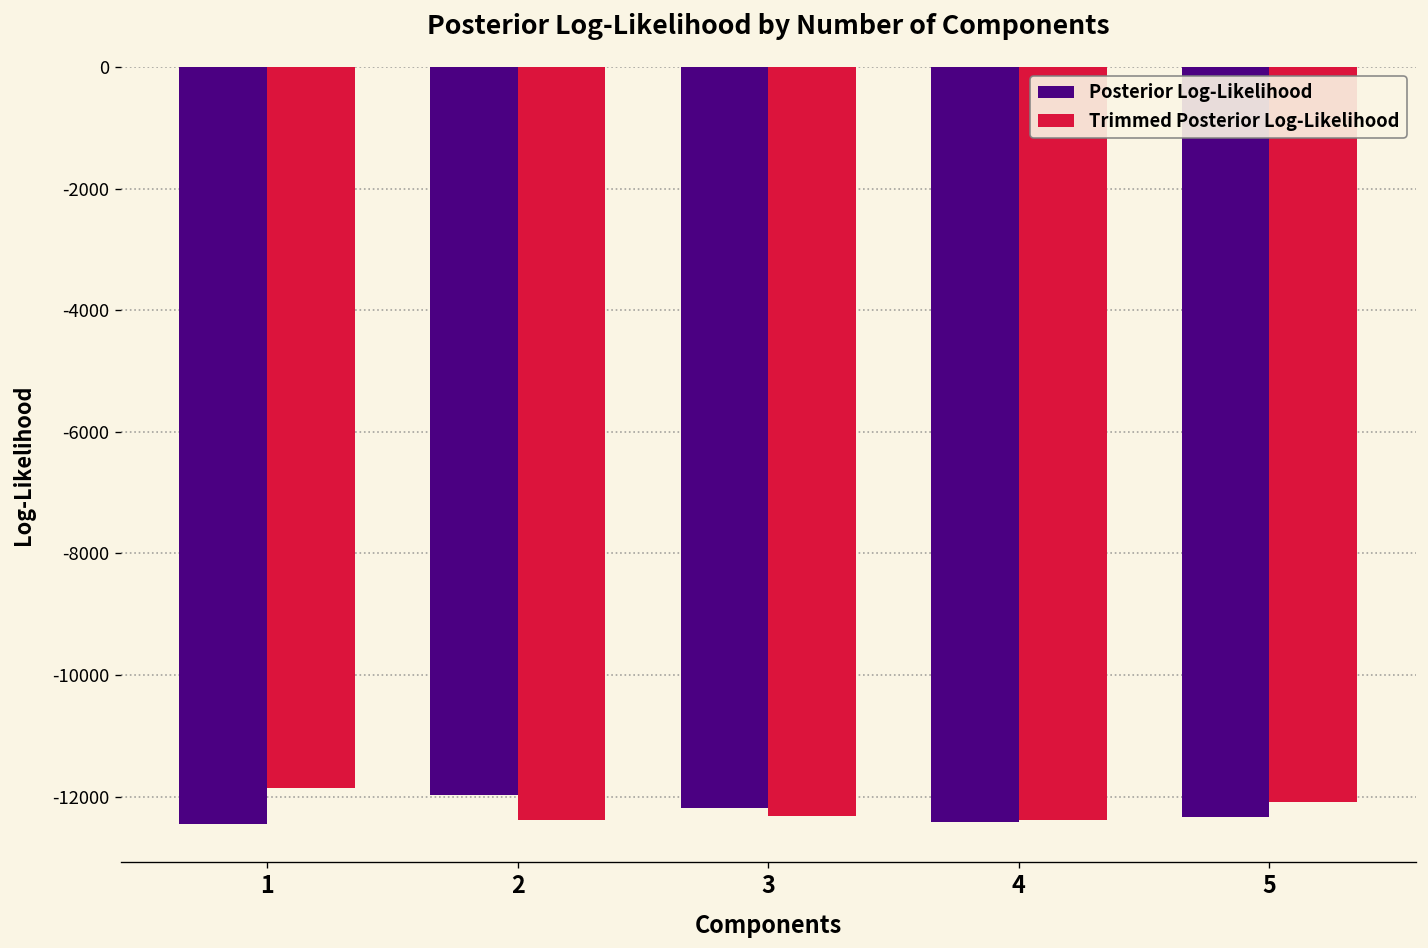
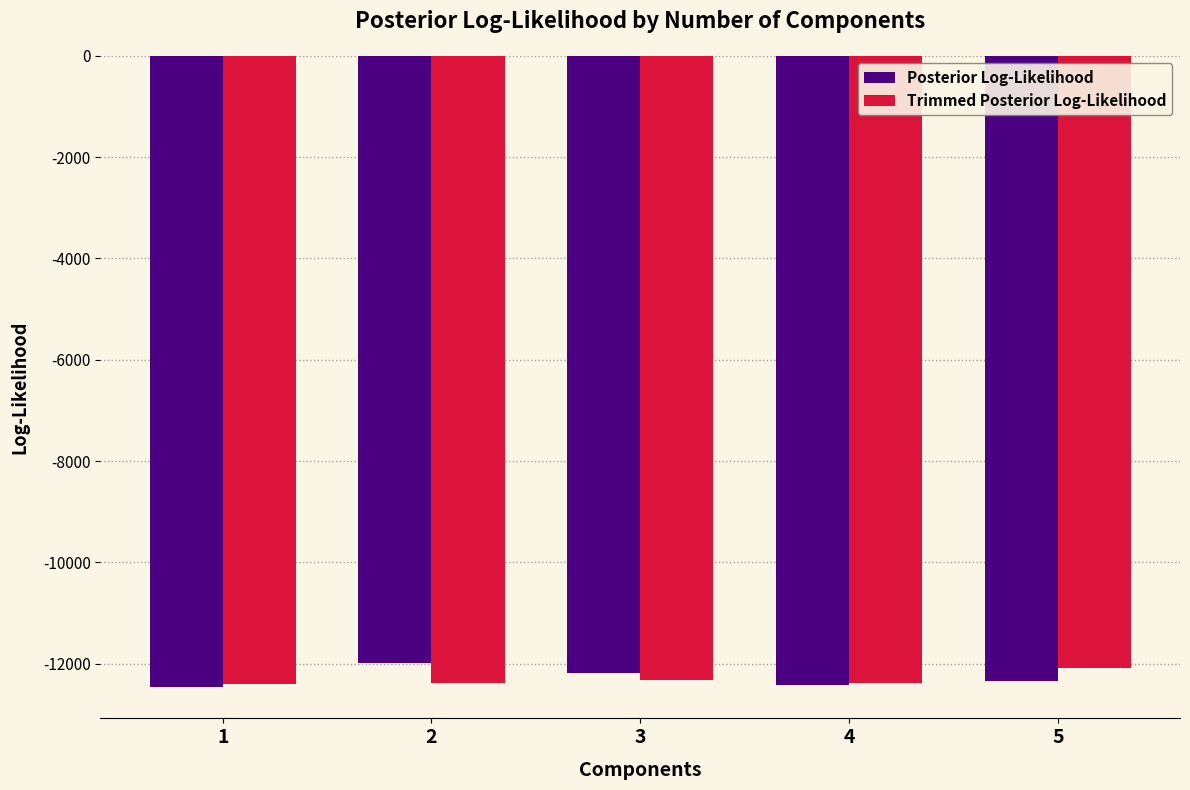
Trimmed Posterior Log-Likelihood, 1: -11900 -> -12400
